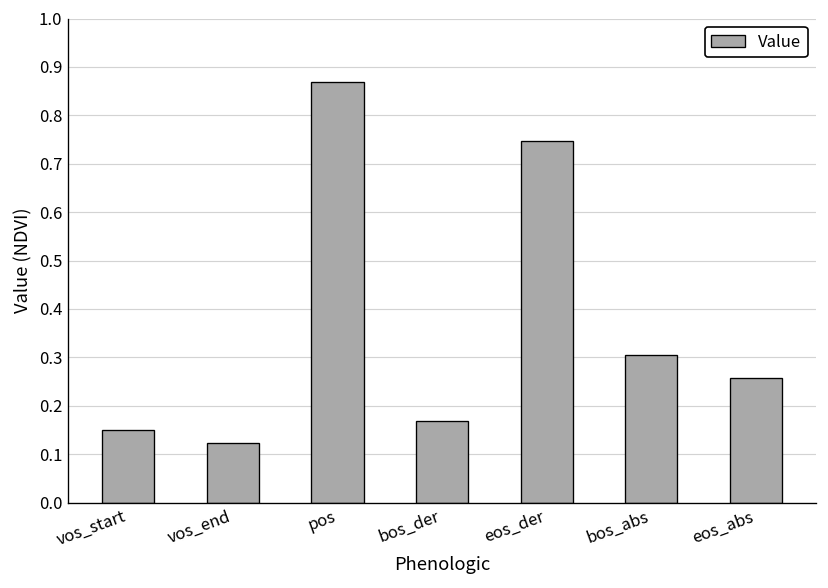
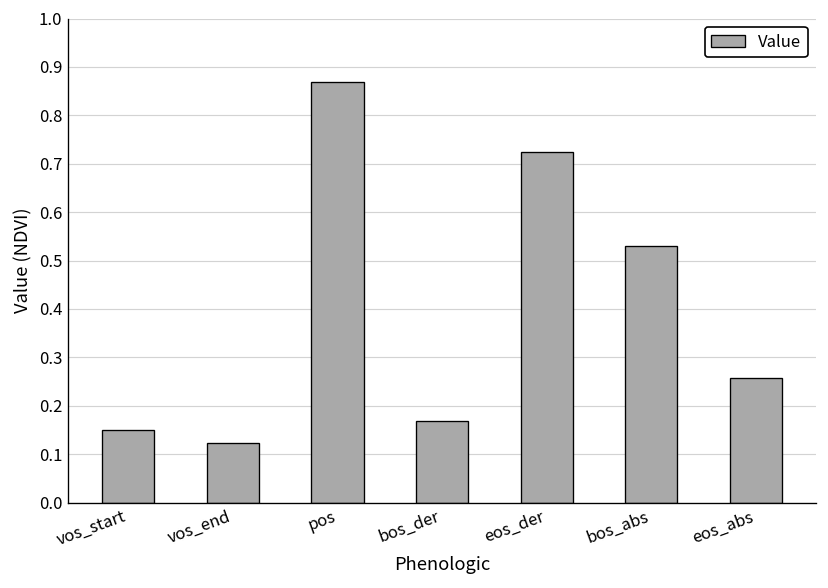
eos_der: 0.75 -> 0.72
bos_abs: 0.30 -> 0.53
